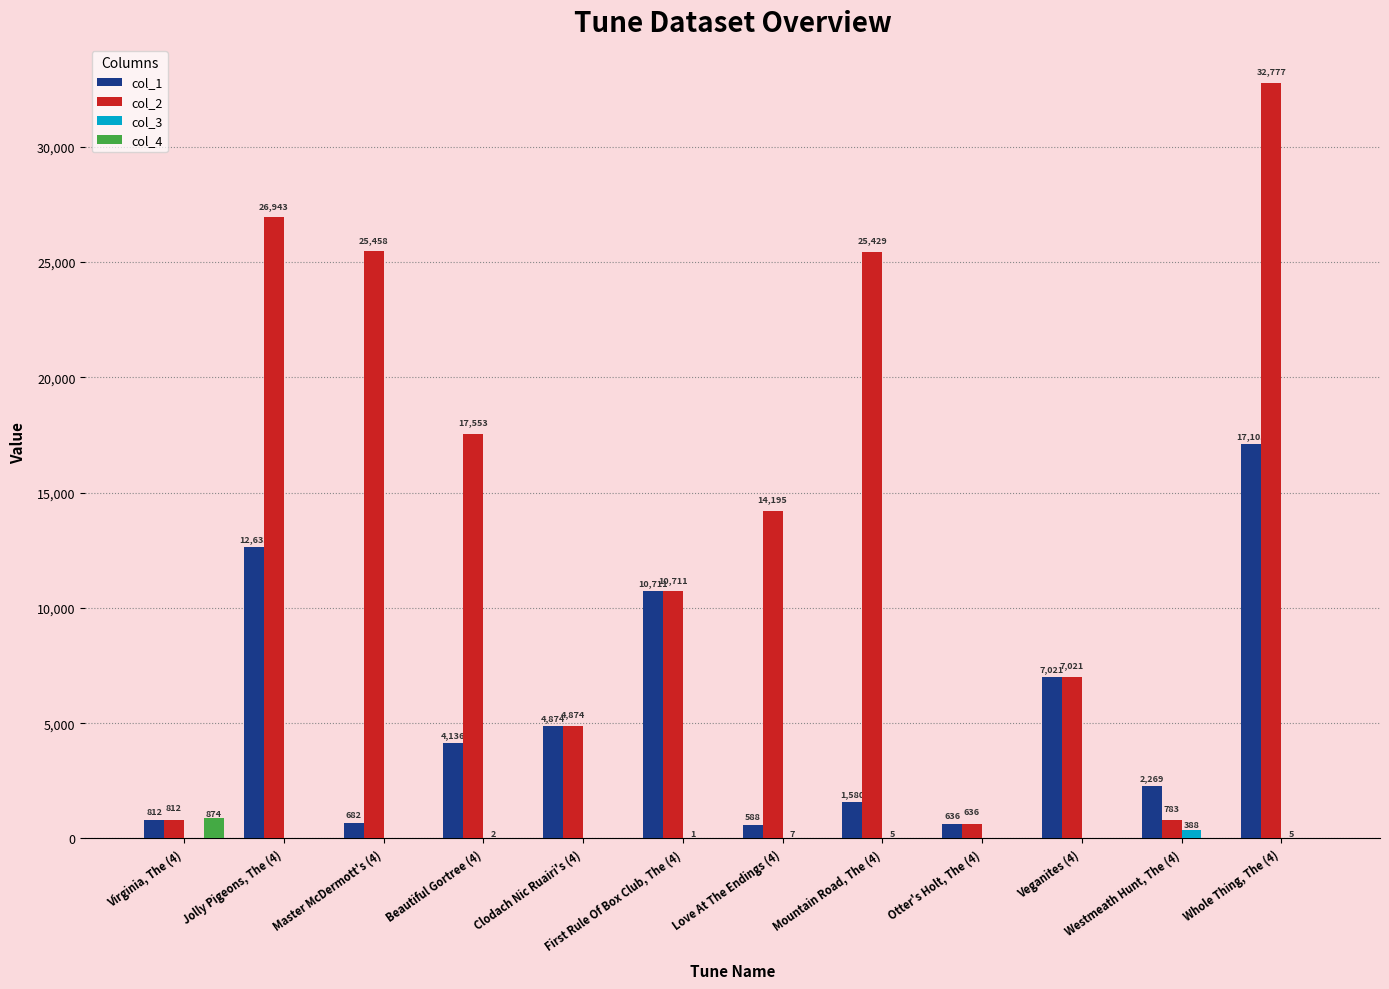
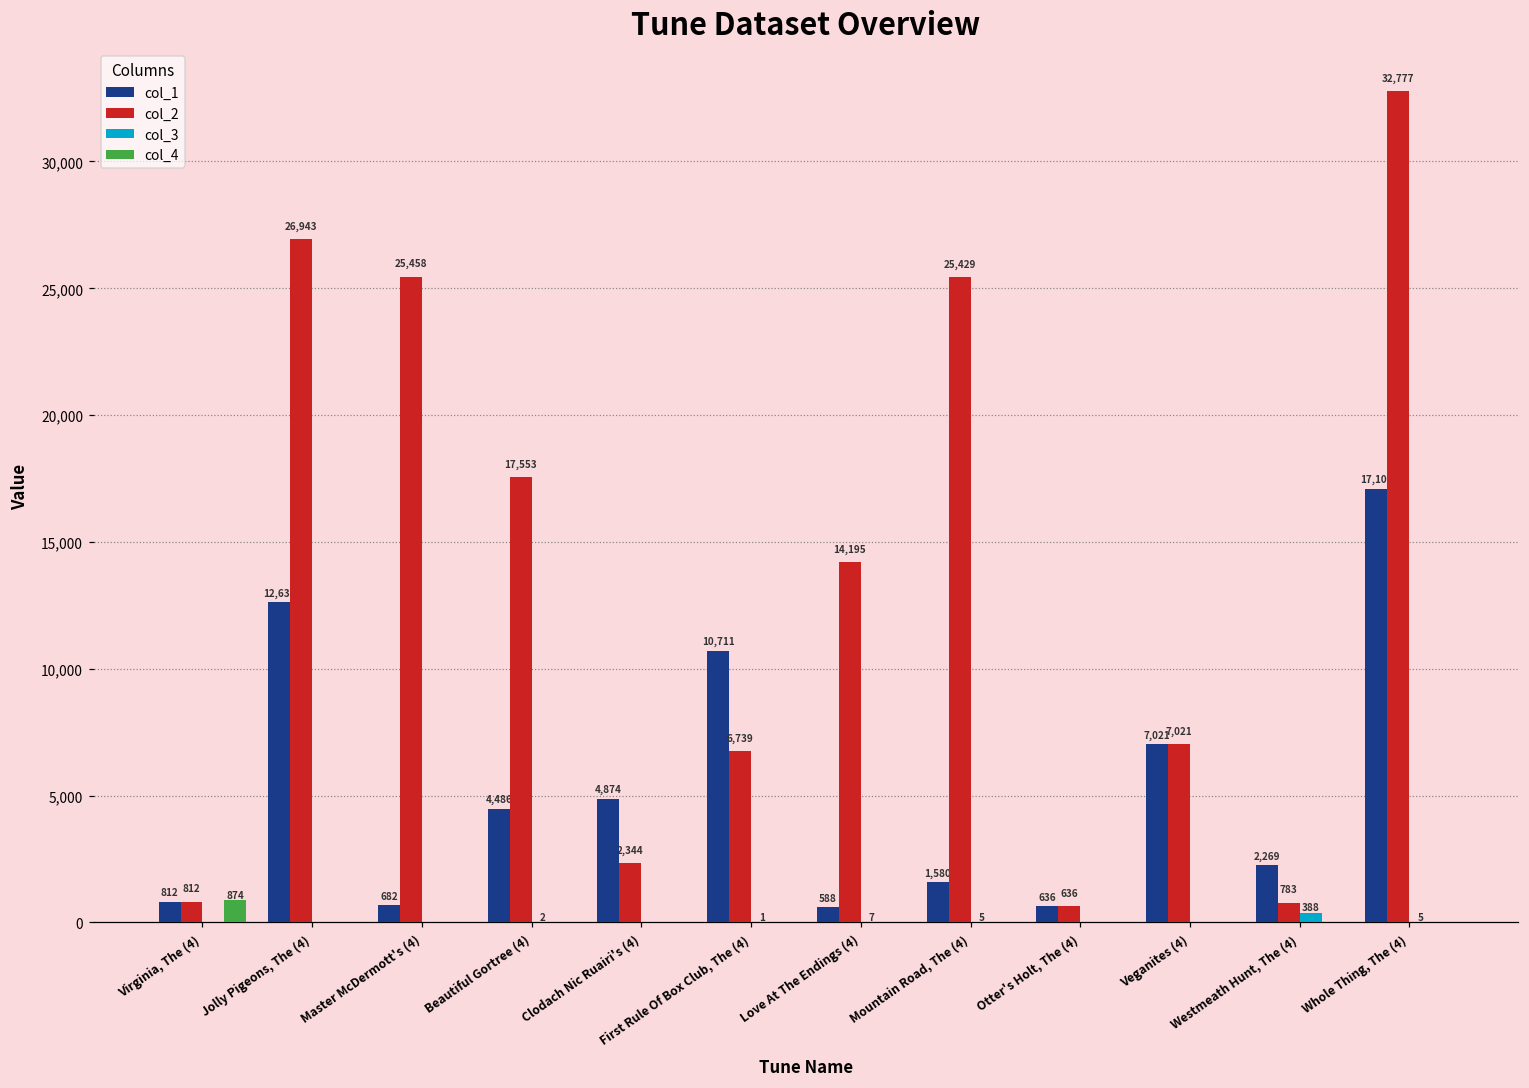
col_1, Beautiful Gortree (4): 4,136 -> 4,486
col_2, Clodach Nic Ruairi's (4): 4,874 -> 2,344
col_2, First Rule Of Box Club, The (4): 10,711 -> 6,739
